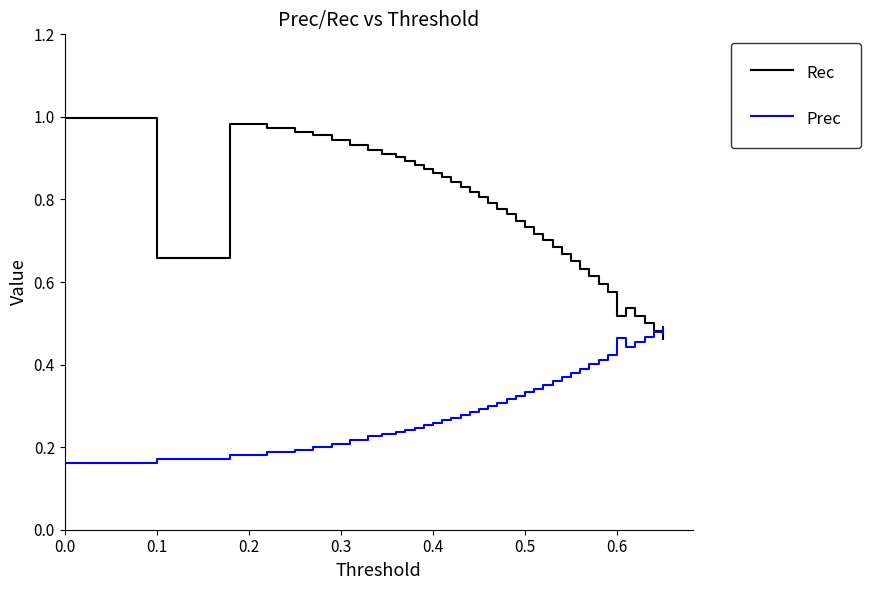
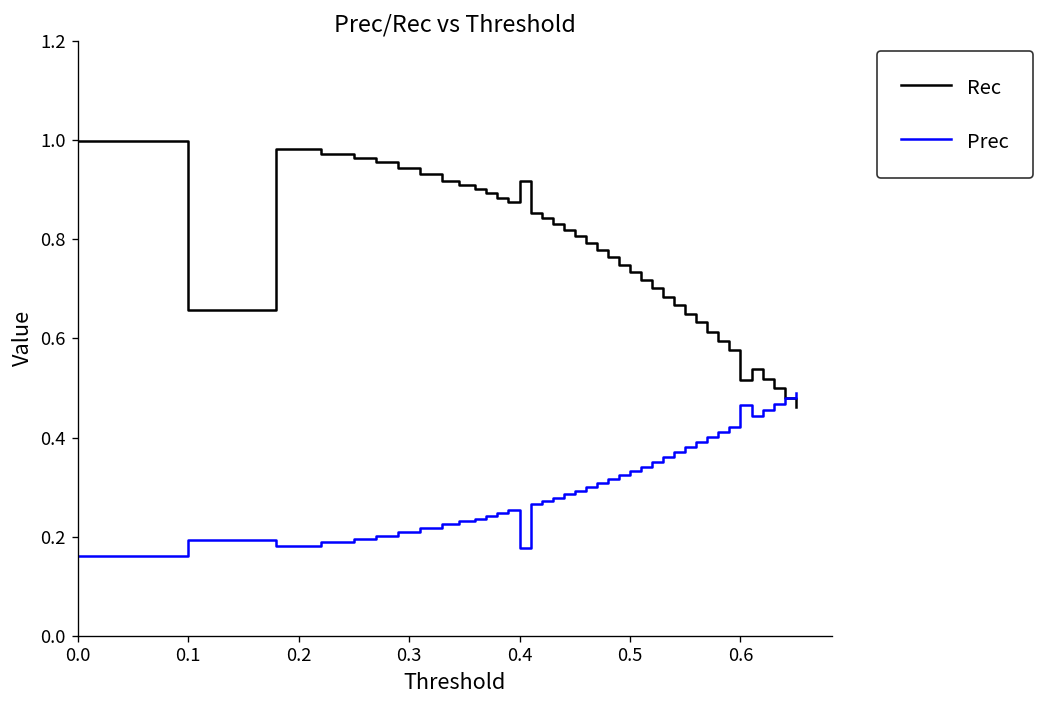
Prec, 0.1: 0.17 -> 0.19
Rec, 0.4: 0.86 -> 0.92
Prec, 0.4: 0.26 -> 0.18
